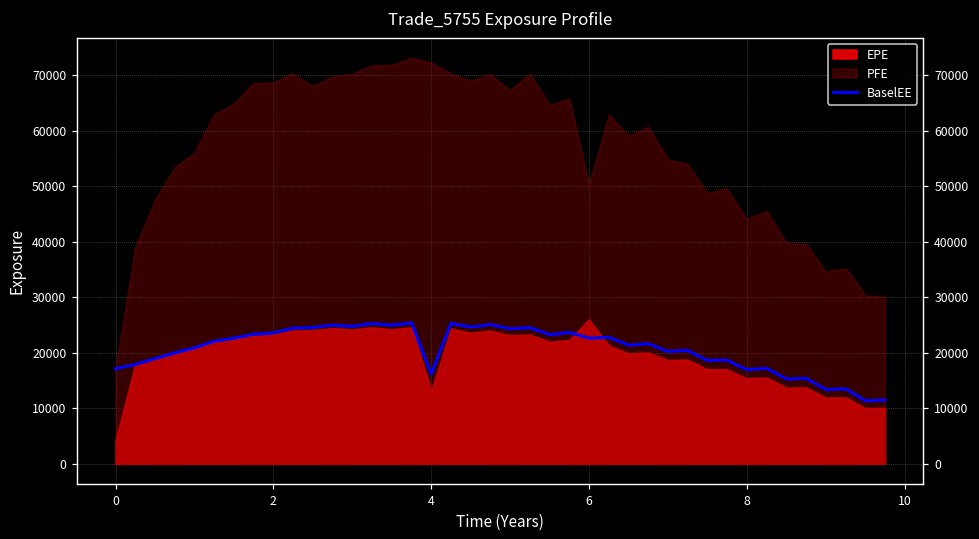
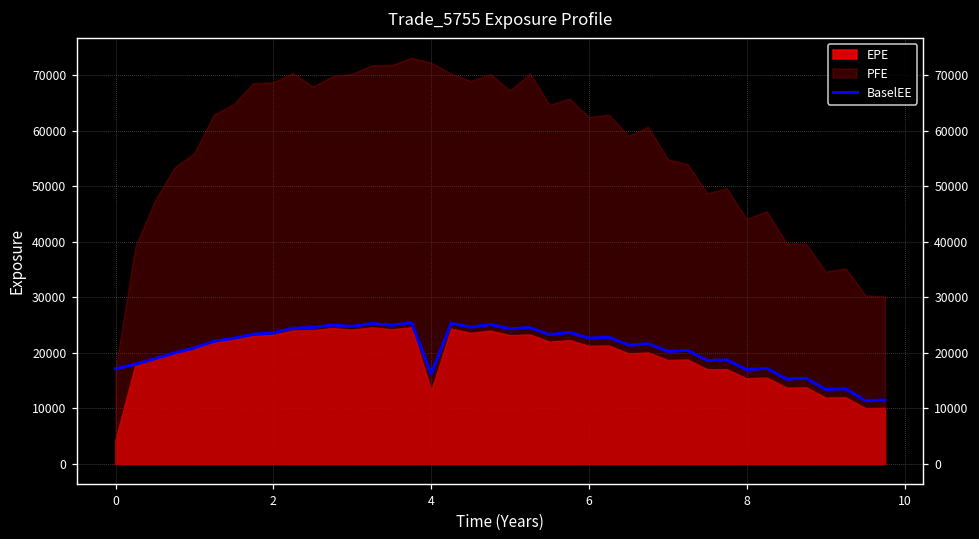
EPE, 6: 26000 -> 21000
PFE, 6: 50000 -> 62000
